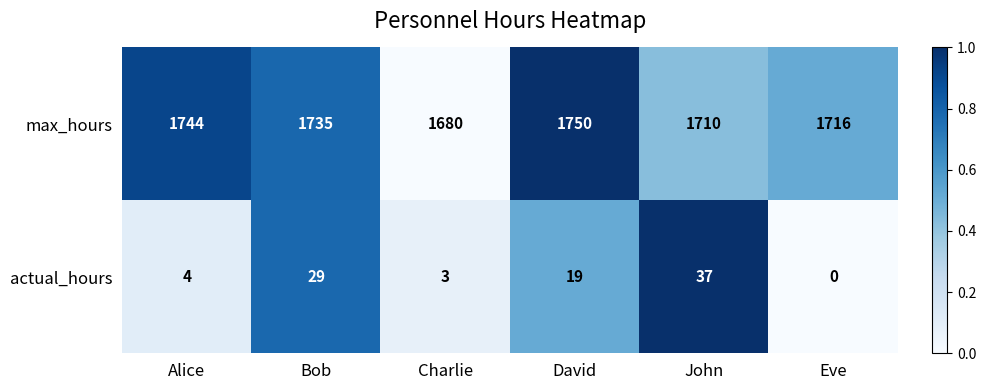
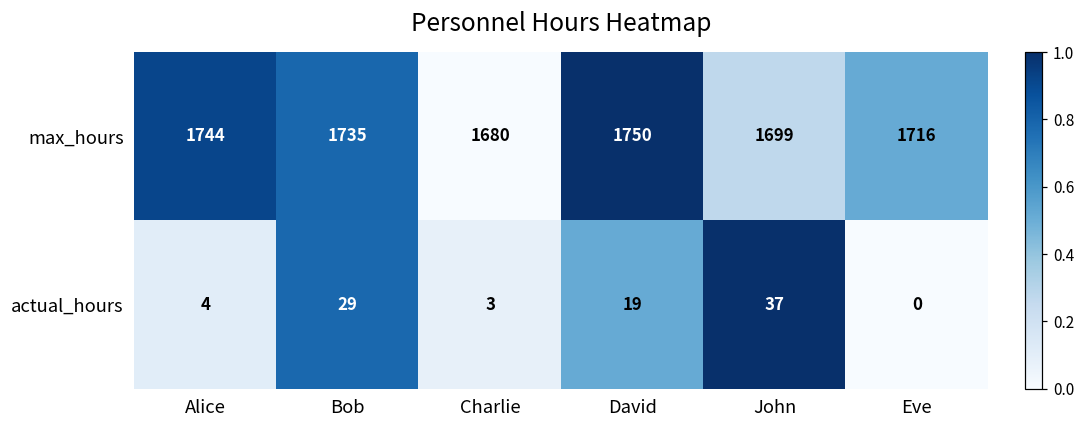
max_hours, John: 1710 -> 1699
